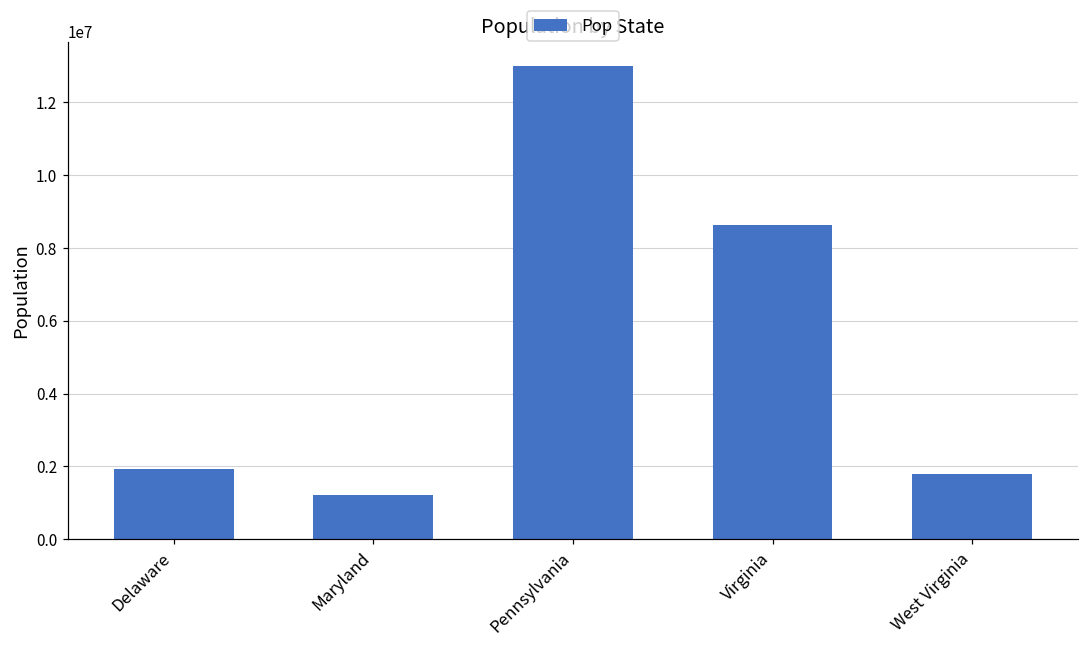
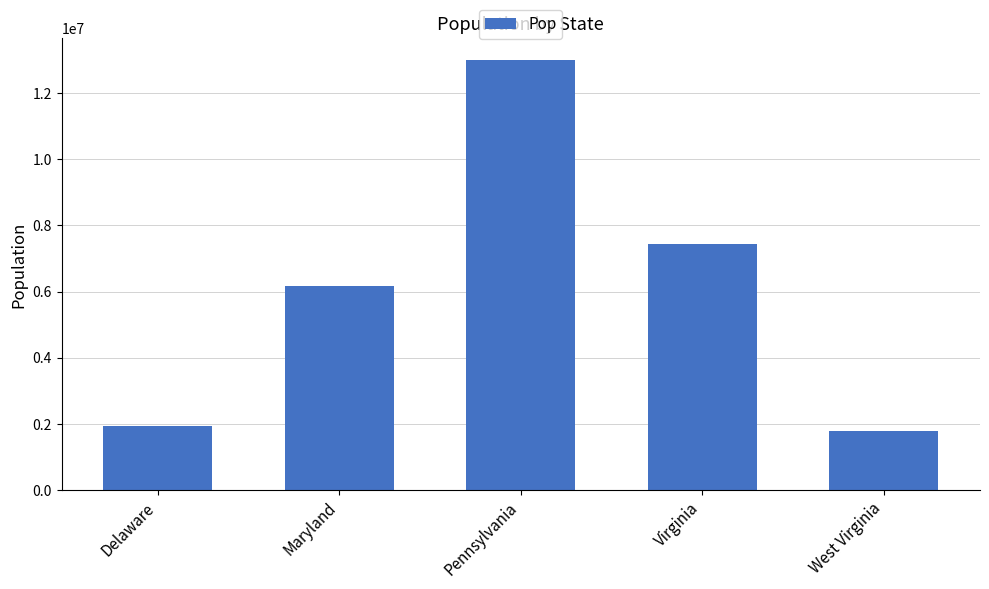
Maryland: 1200000 -> 6200000
Virginia: 8600000 -> 7400000
